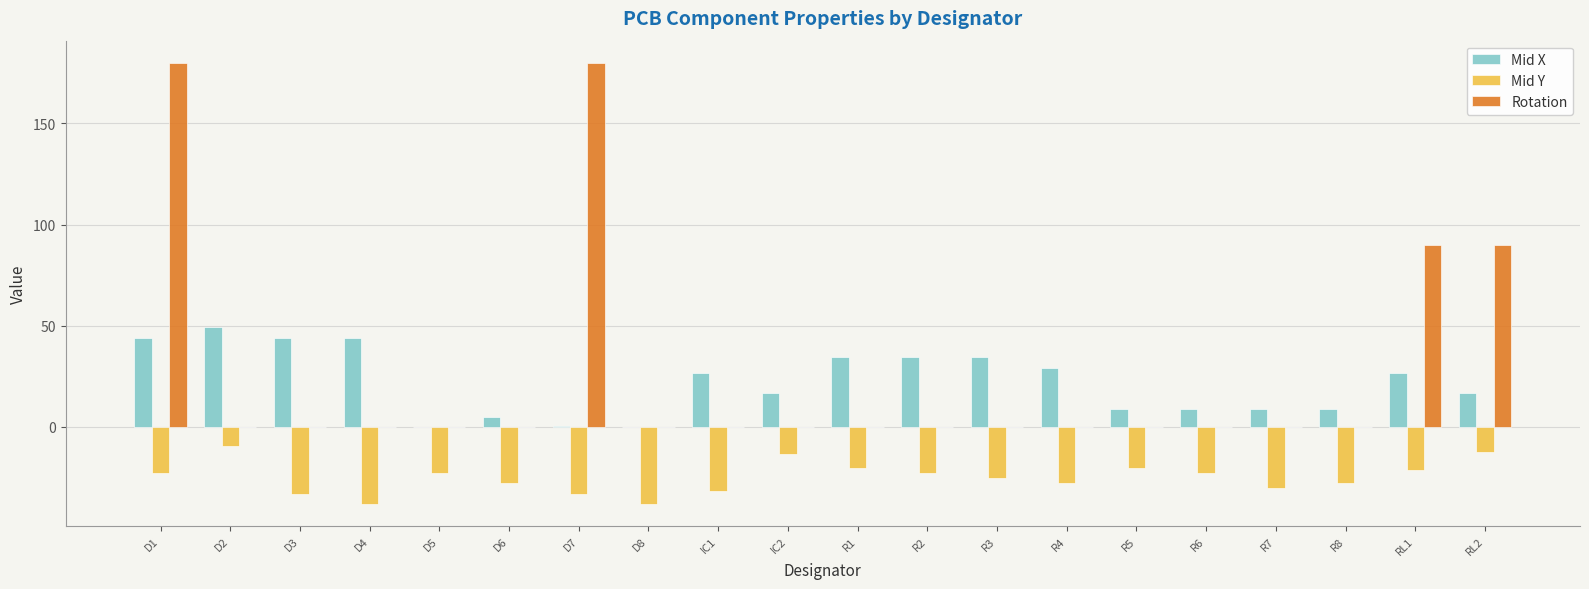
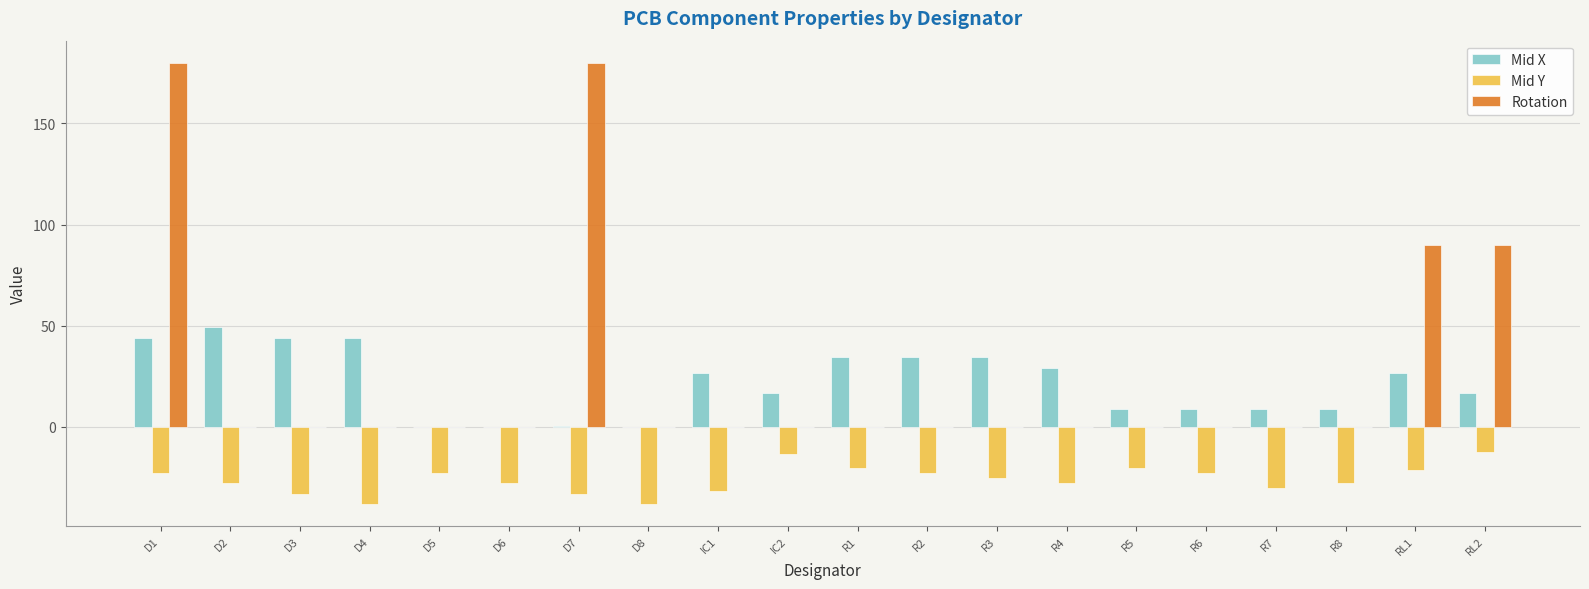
Mid Y, D2: -10 -> -28
Mid X, D6: 5 -> 0
